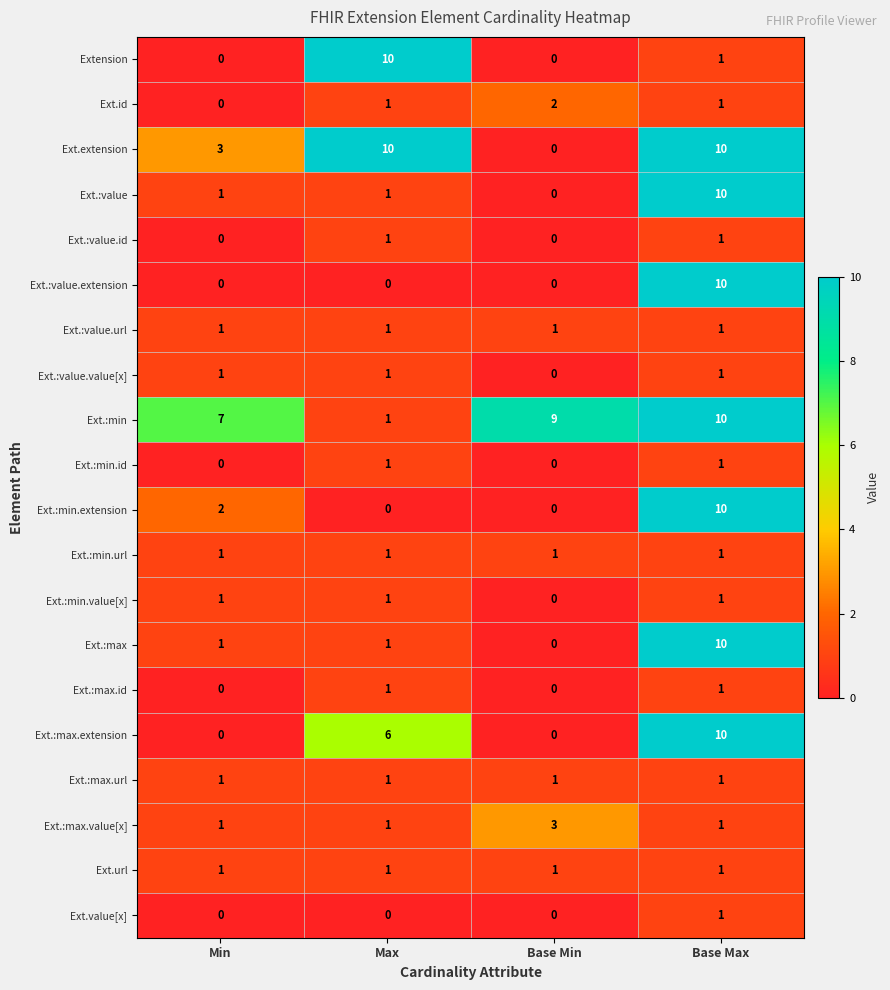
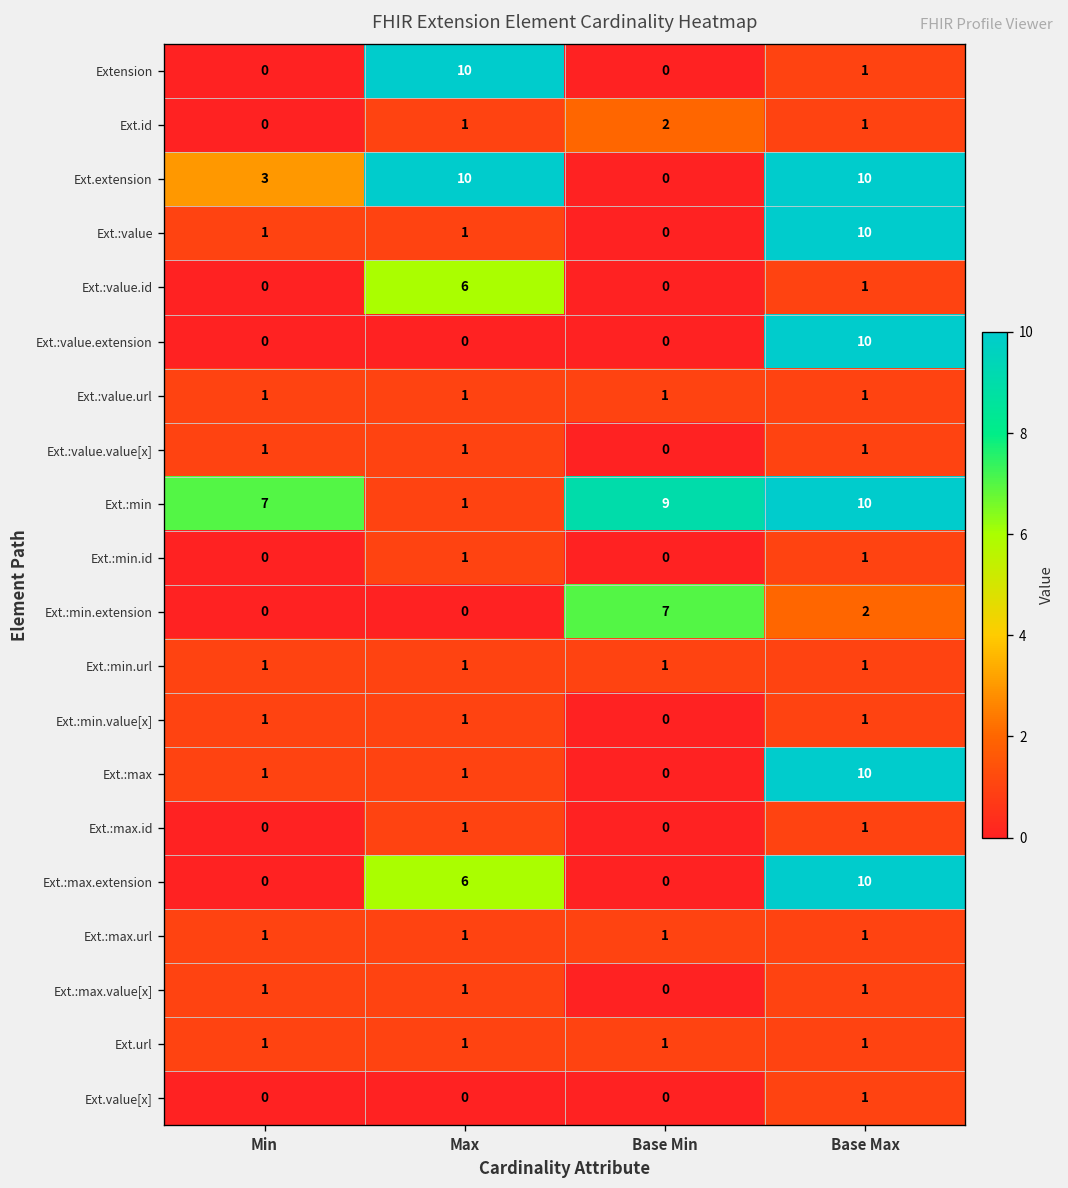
Ext.:value.id, Max: 1 -> 6
Ext.:min.extension, Min: 2 -> 0
Ext.:min.extension, Base Min: 0 -> 7
Ext.:min.extension, Base Max: 10 -> 2
Ext.:max.value[x], Base Min: 3 -> 0
